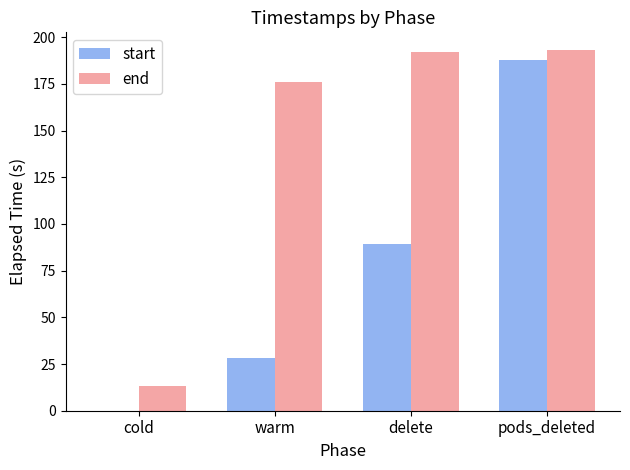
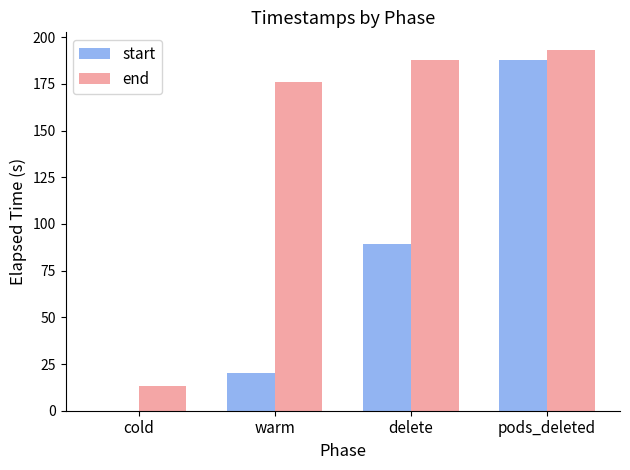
start, warm: 28 -> 20
end, delete: 192 -> 188
